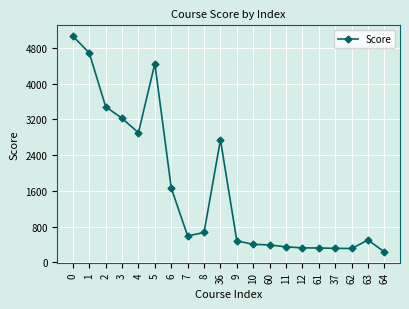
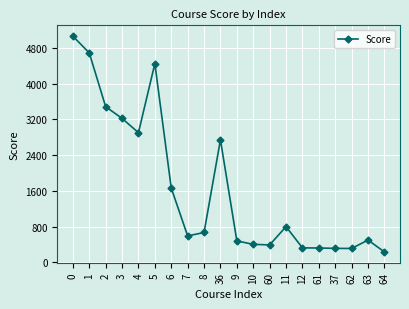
11: 300 -> 800
